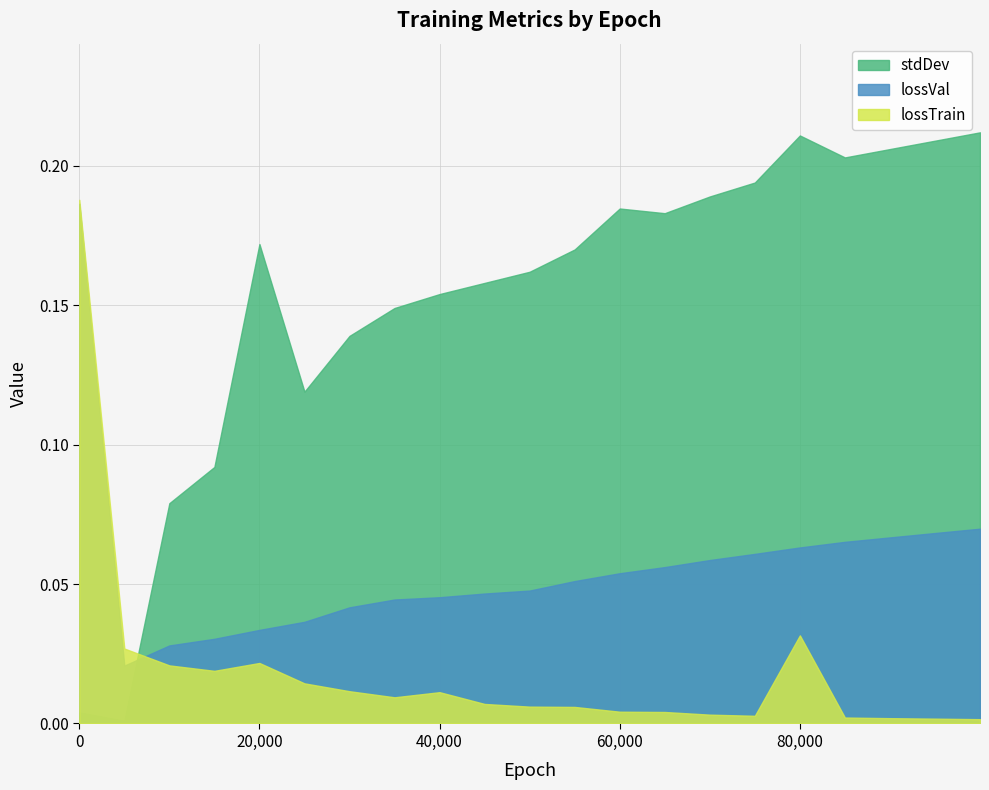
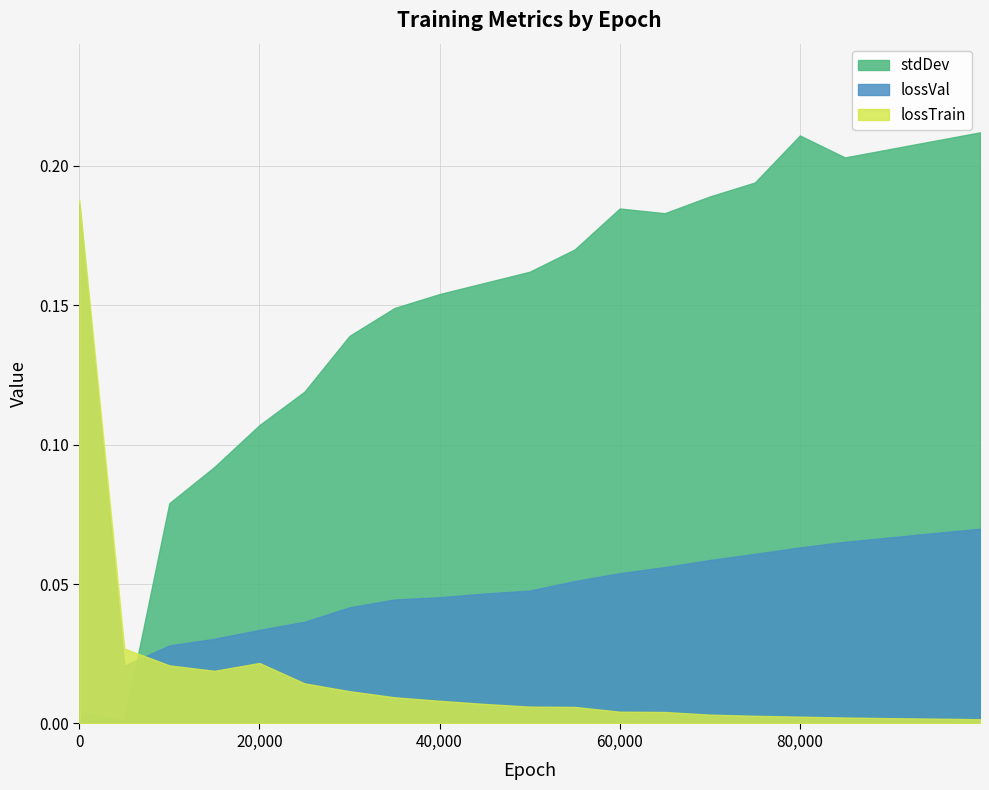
stdDev, 20,000: 0.172 -> 0.107
lossTrain, 40,000: 0.011 -> 0.008
lossTrain, 80,000: 0.032 -> 0.002
